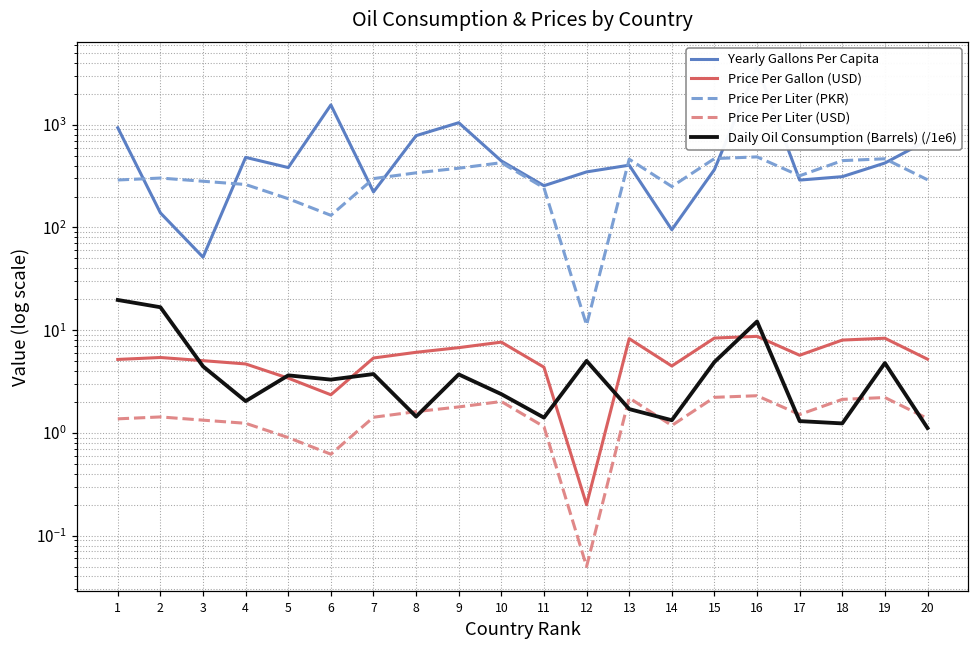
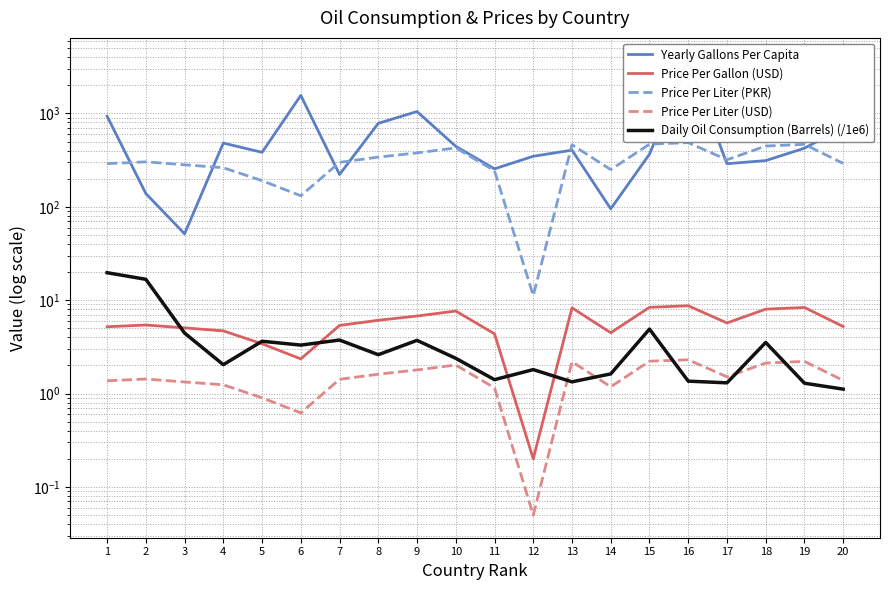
Daily Oil Consumption (Barrels) (/1e6), 8: 1.4 -> 2.6
Daily Oil Consumption (Barrels) (/1e6), 12: 5 -> 1.8
Daily Oil Consumption (Barrels) (/1e6), 13: 1.7 -> 1.3
Daily Oil Consumption (Barrels) (/1e6), 14: 1.3 -> 1.6
Daily Oil Consumption (Barrels) (/1e6), 16: 12 -> 1.4
Daily Oil Consumption (Barrels) (/1e6), 18: 1.2 -> 3.5
Daily Oil Consumption (Barrels) (/1e6), 19: 5 -> 1.3
